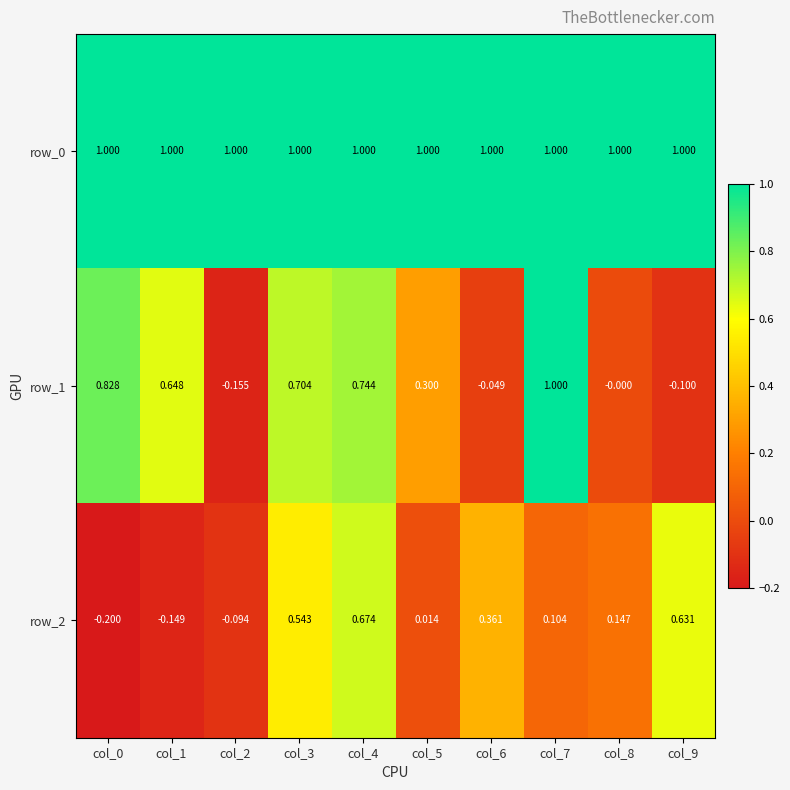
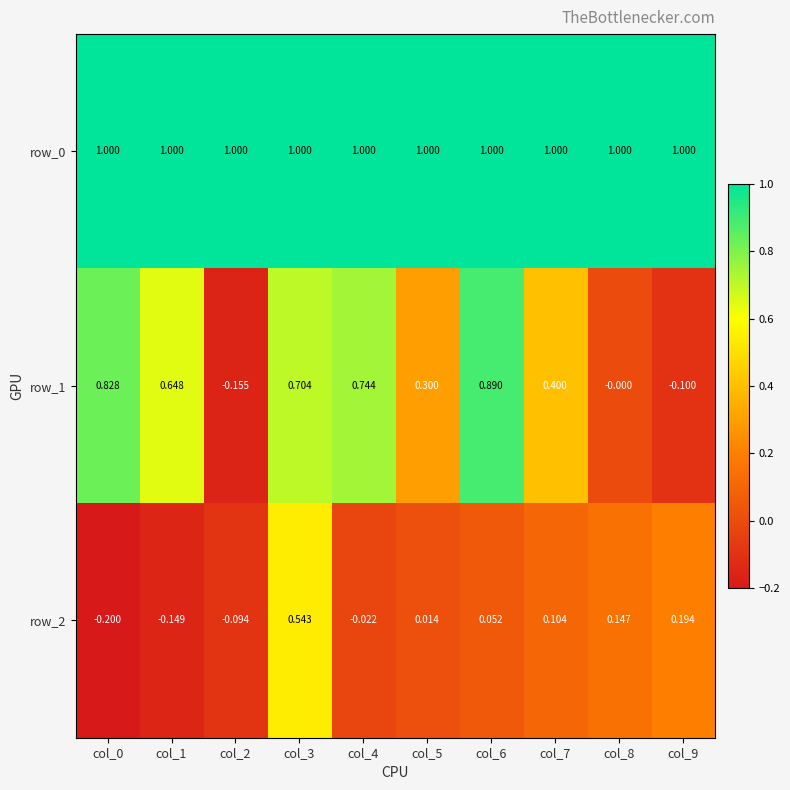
row_1, col_6: -0.049 -> 0.890
row_1, col_7: 1.000 -> 0.400
row_2, col_4: 0.674 -> -0.022
row_2, col_6: 0.361 -> 0.052
row_2, col_9: 0.631 -> 0.194
